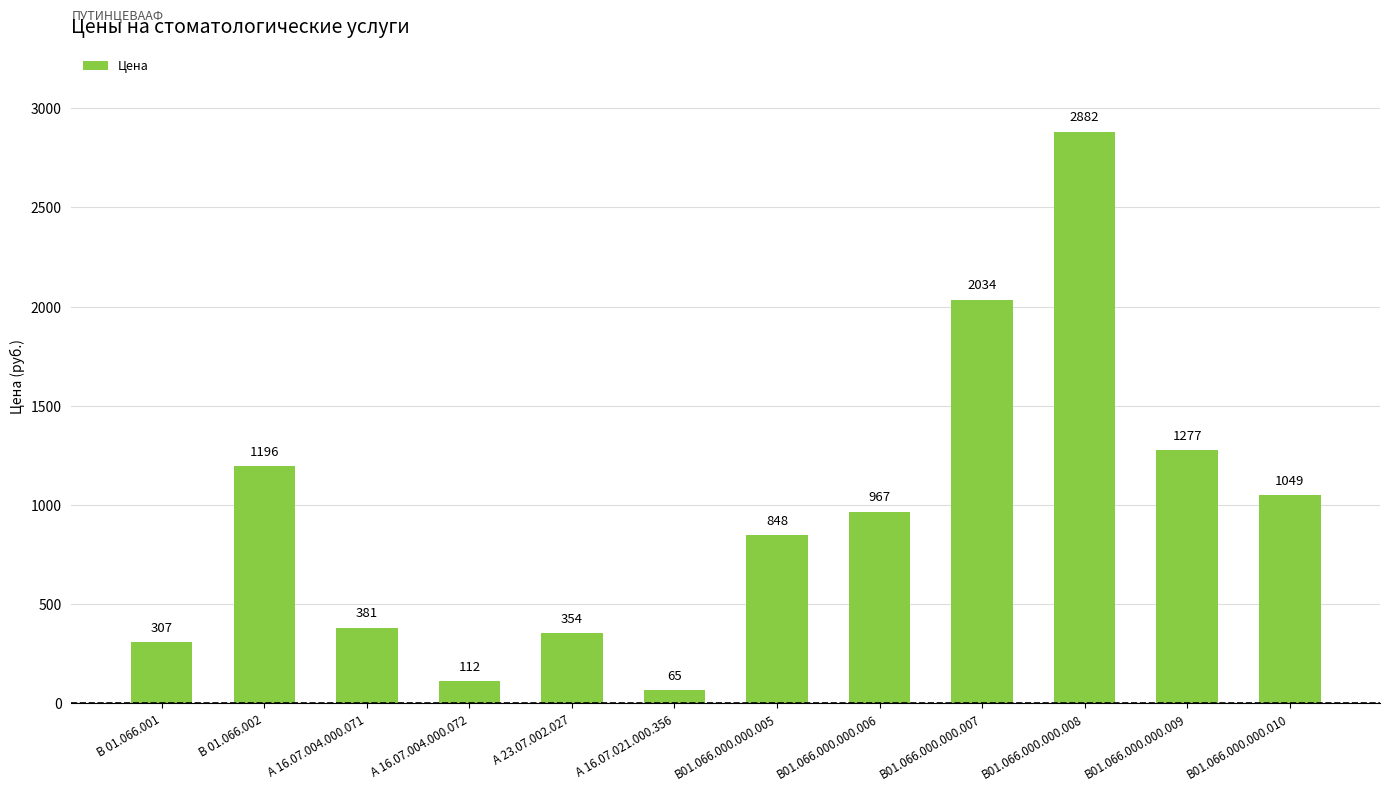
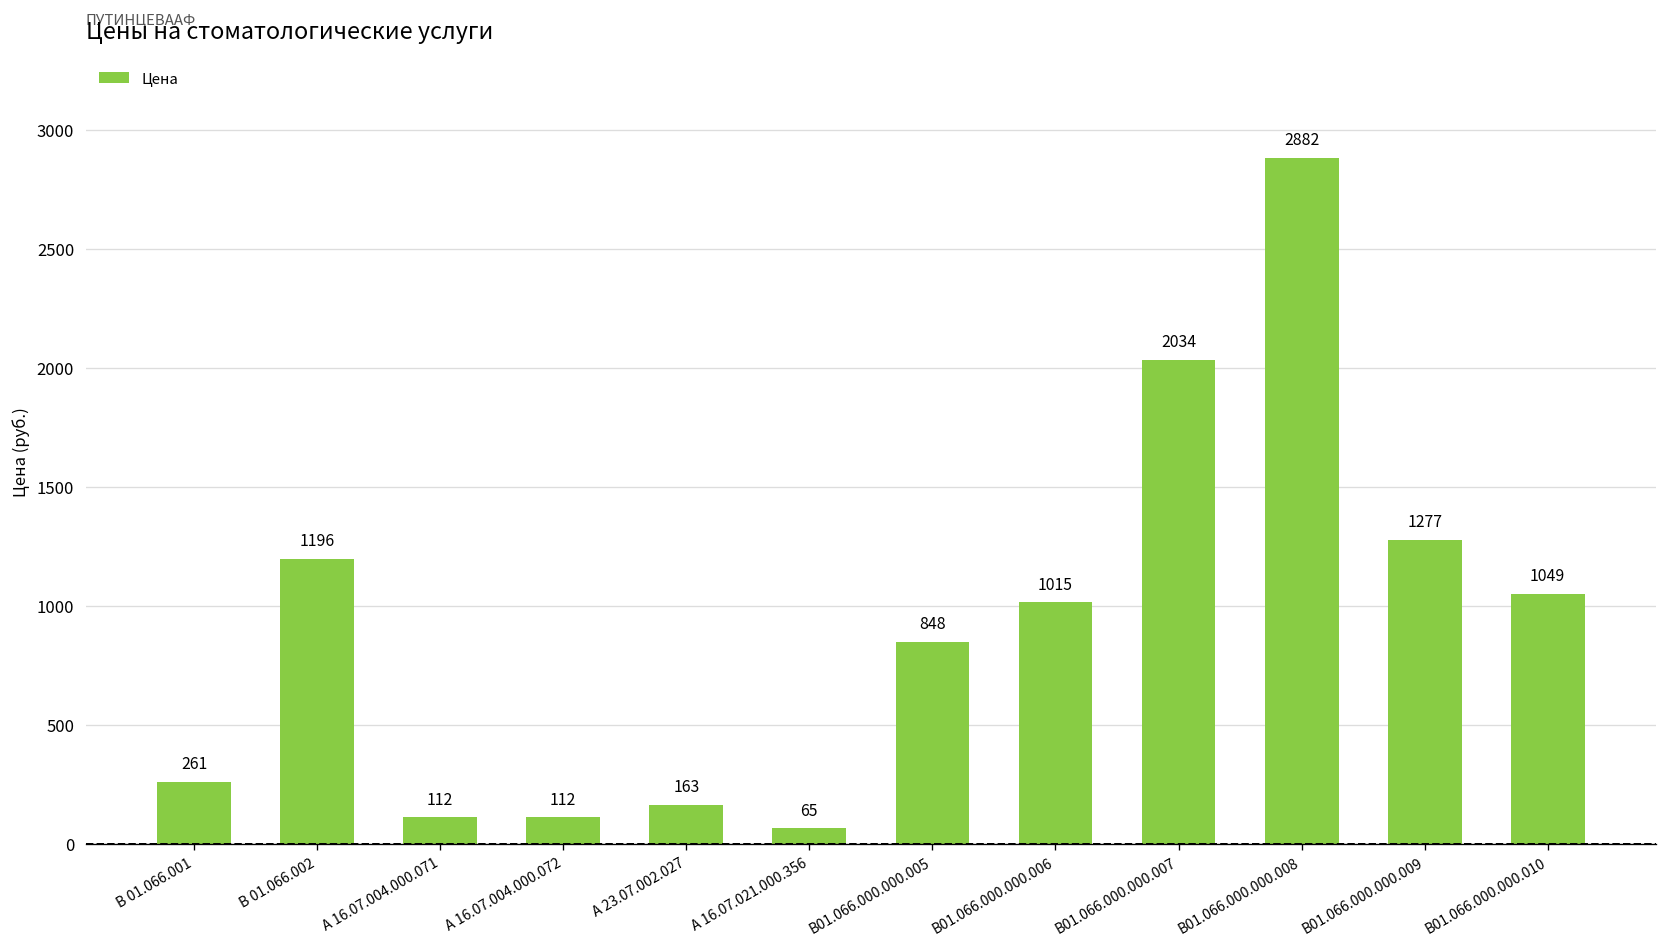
В 01.066.001: 307 -> 261
А 16.07.004.000.071: 381 -> 112
А 23.07.002.027: 354 -> 163
В01.066.000.000.006: 967 -> 1015
